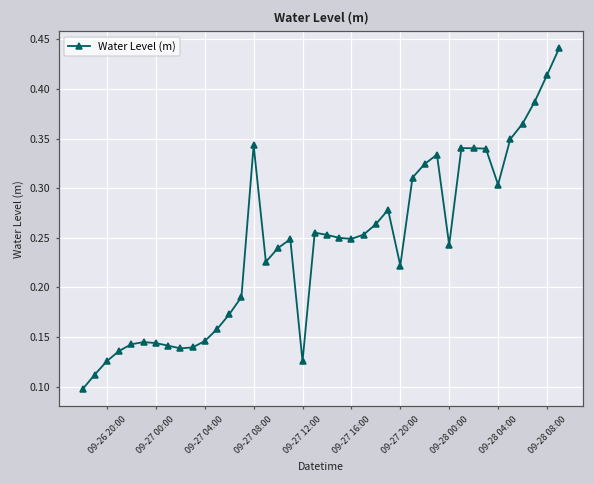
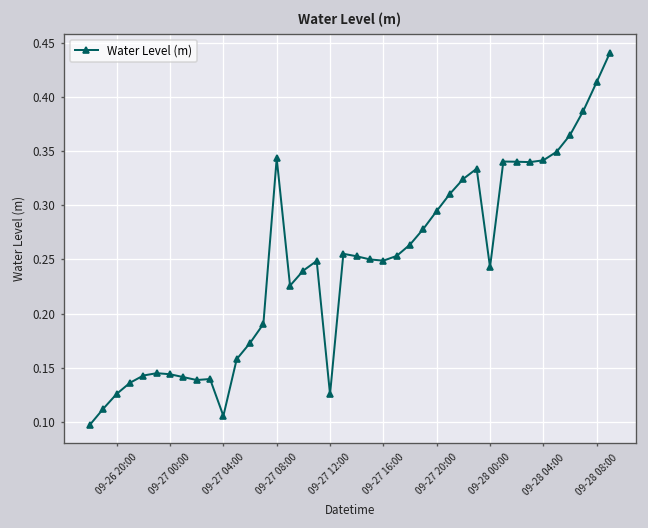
09-27 04:00: 0.15 -> 0.11
09-27 20:00: 0.22 -> 0.29
09-28 04:00: 0.30 -> 0.34
